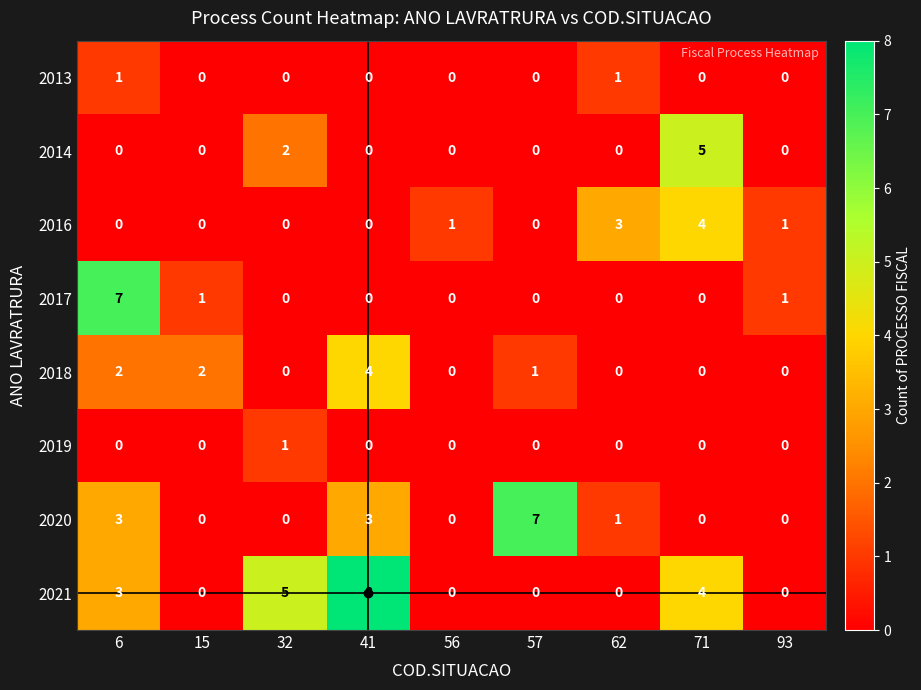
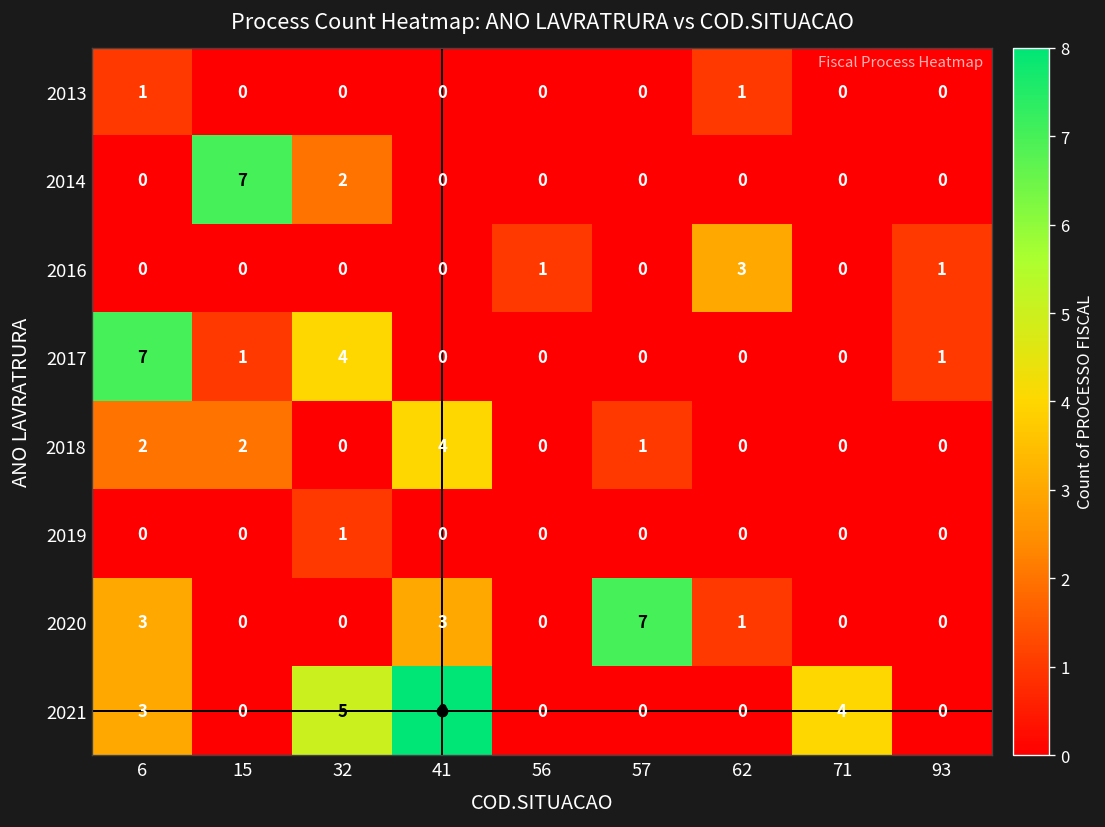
2014, 15: 0 -> 7
2014, 71: 5 -> 0
2016, 71: 4 -> 0
2017, 32: 0 -> 4
